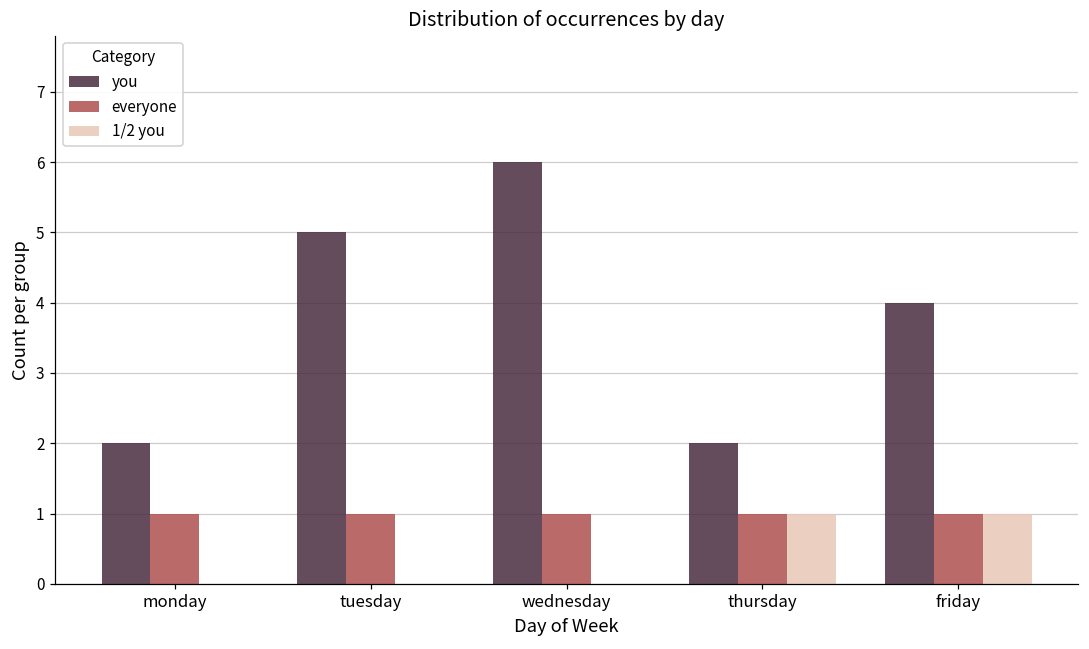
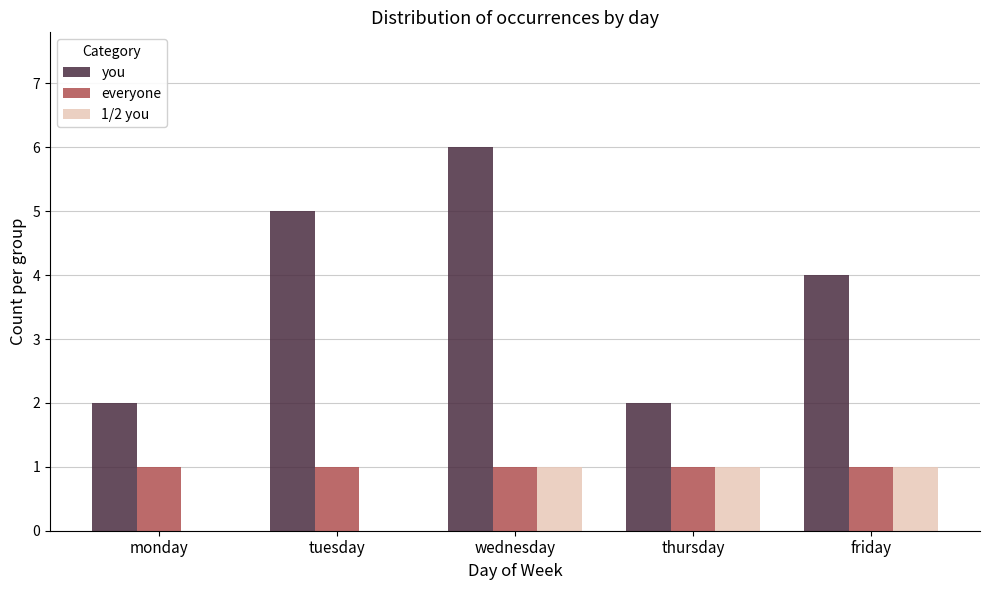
1/2 you, wednesday: 0 -> 1
